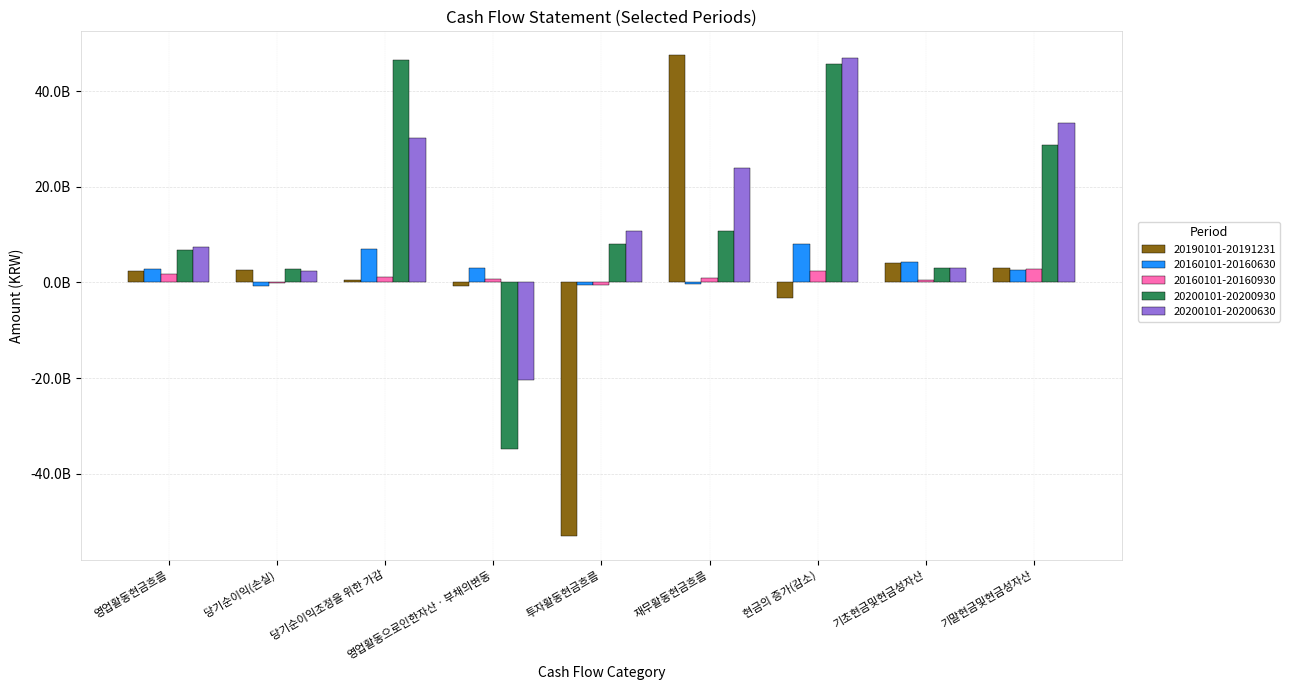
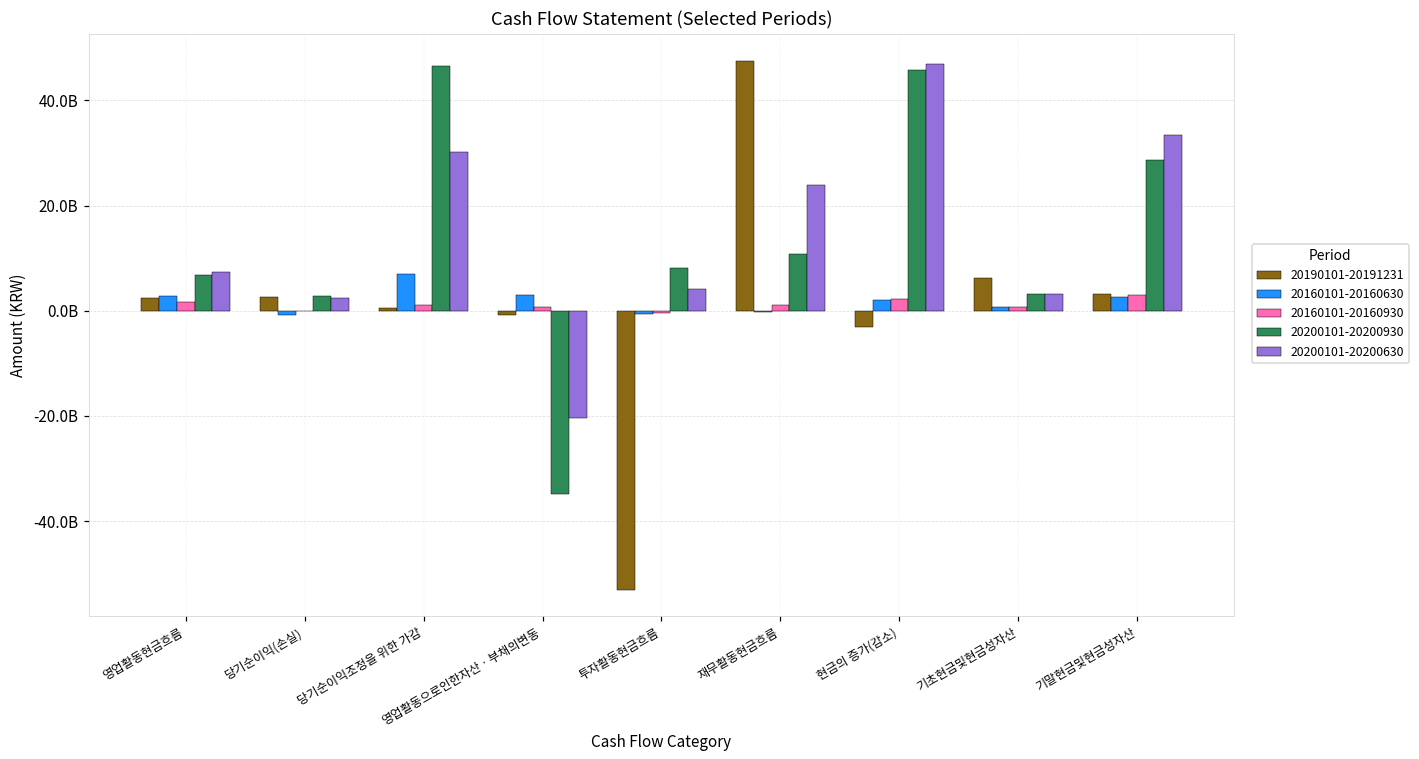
20200101-20200630, 투자활동현금흐름: 11000000000 -> 4000000000
20160101-20160630, 현금의 증가(감소): 8000000000 -> 2000000000
20190101-20191231, 기초현금및현금성자산: 4000000000 -> 6000000000
20160101-20160630, 기초현금및현금성자산: 4000000000 -> 1000000000
